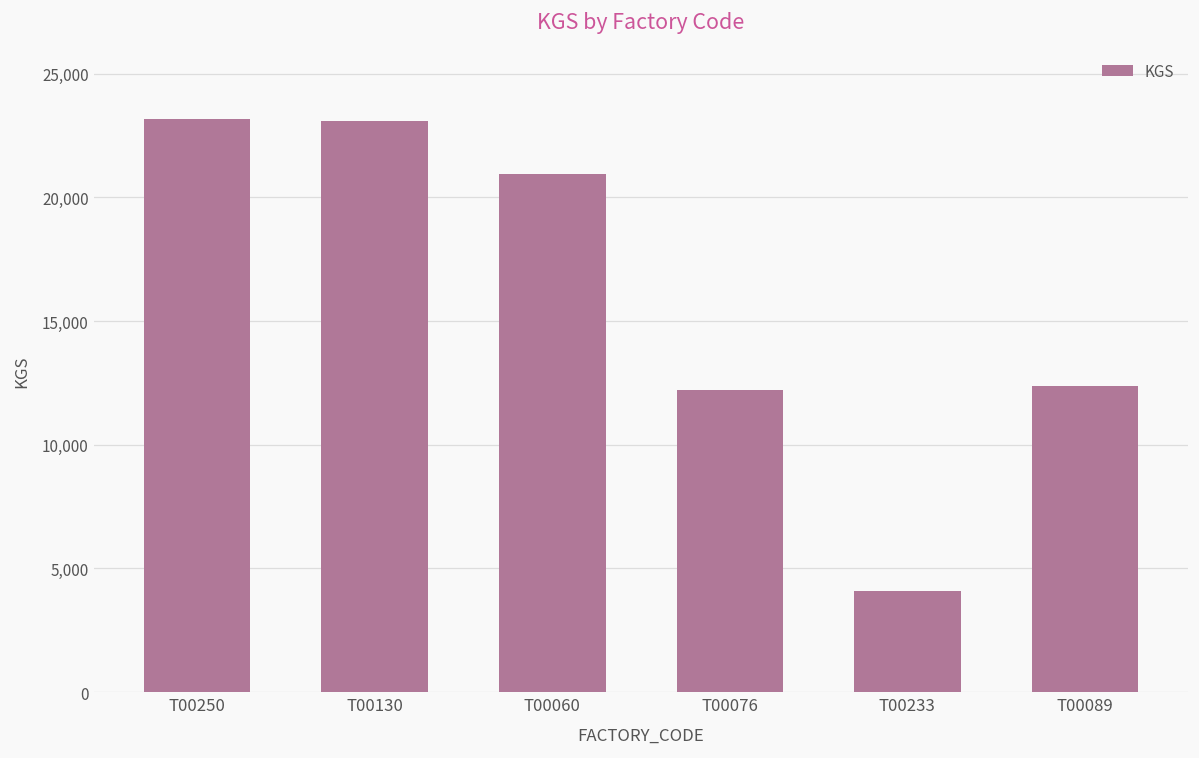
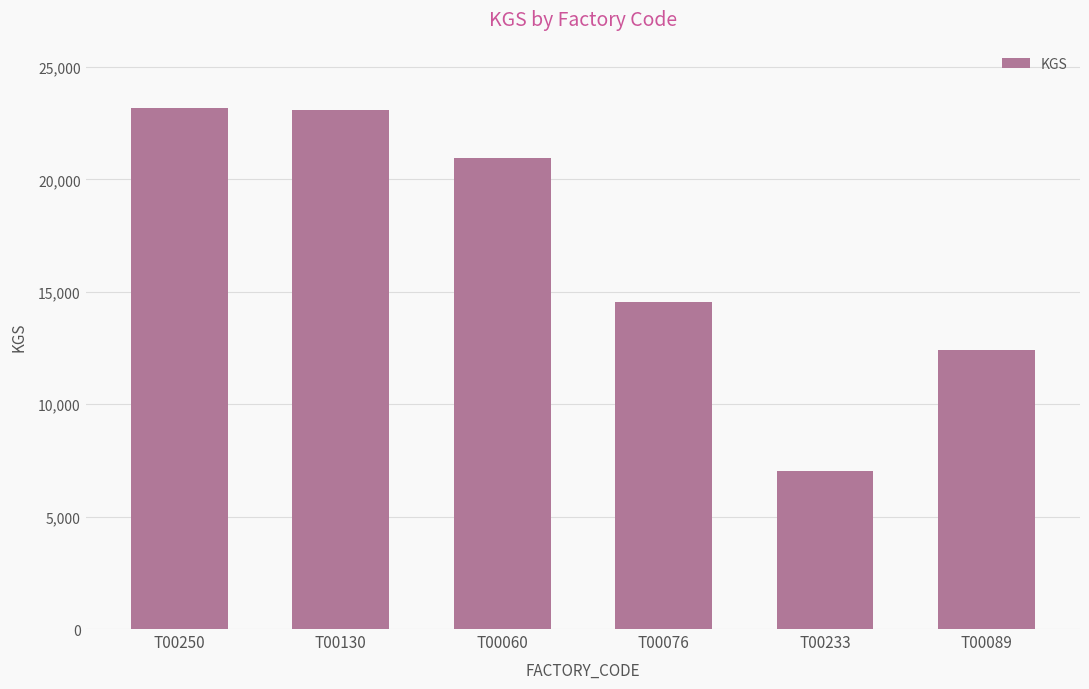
T00076: 12,200 -> 14,500
T00233: 4,100 -> 7,000
